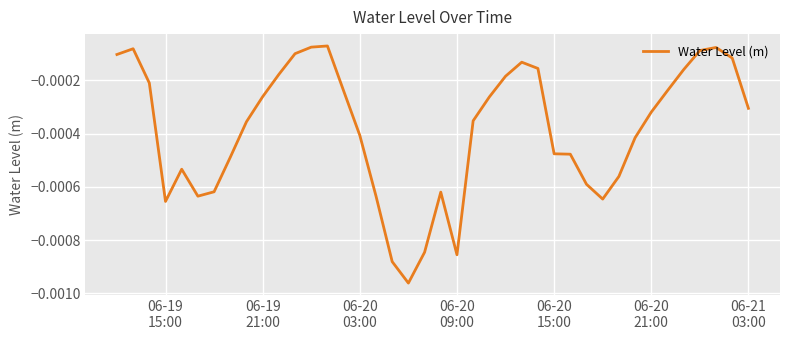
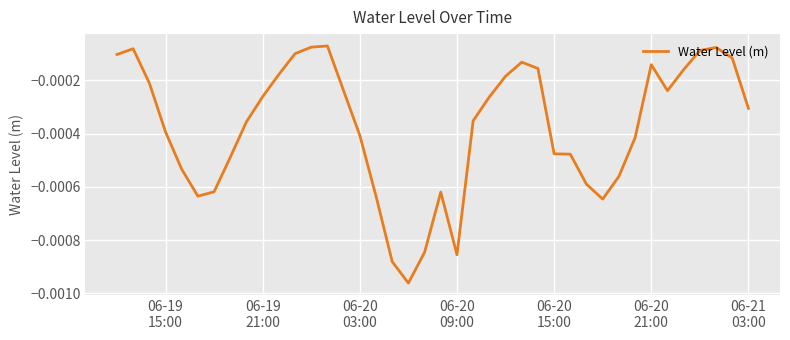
06-19 15:00: -0.00066 -> -0.00039
06-20 21:00: -0.00032 -> -0.00014
